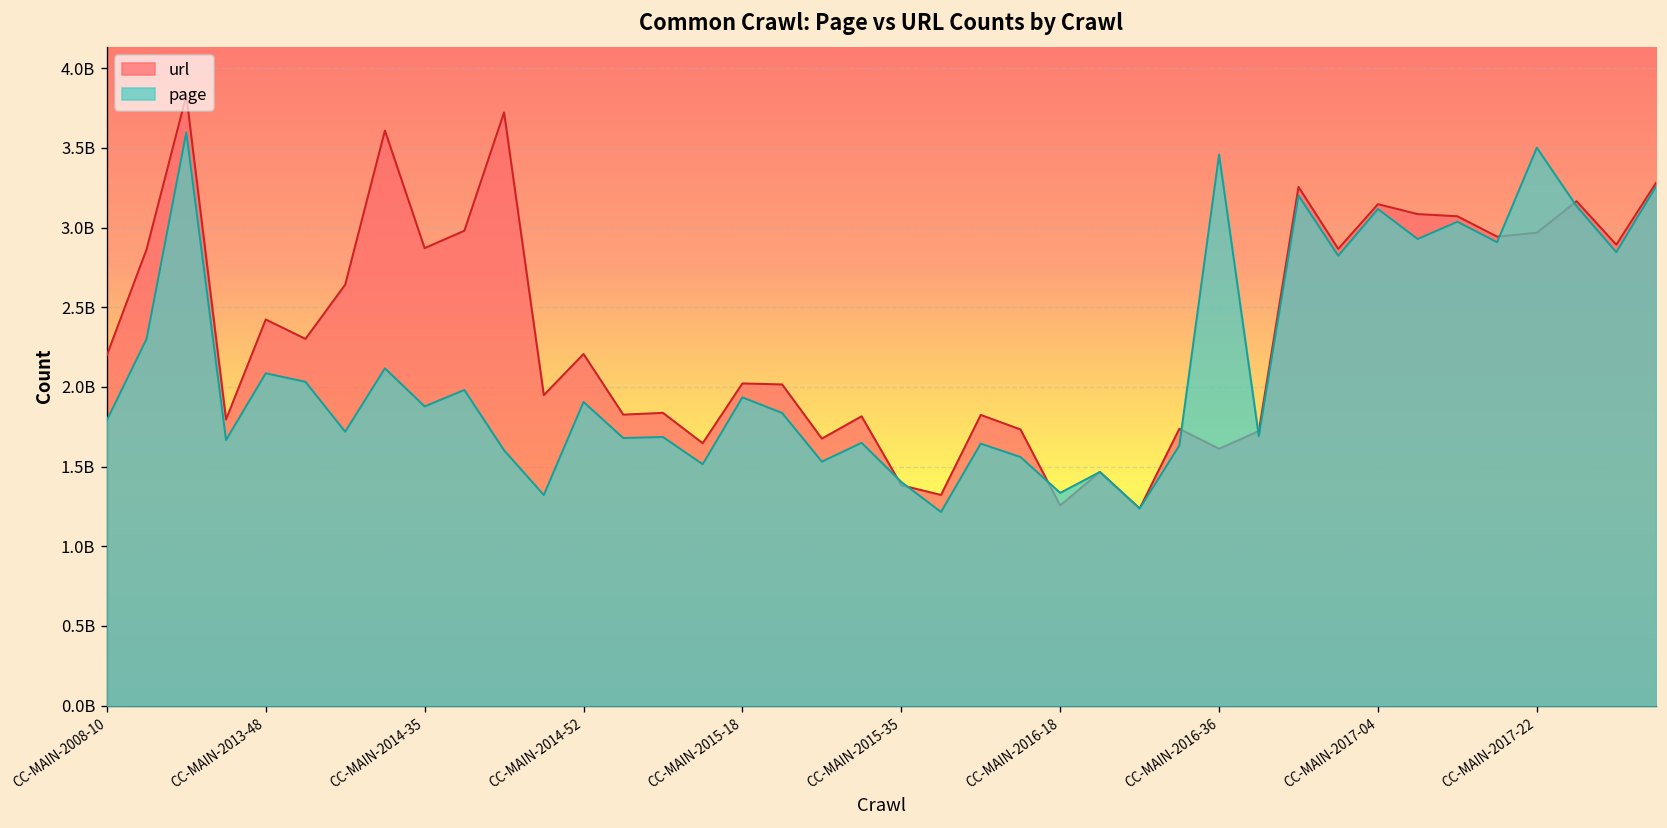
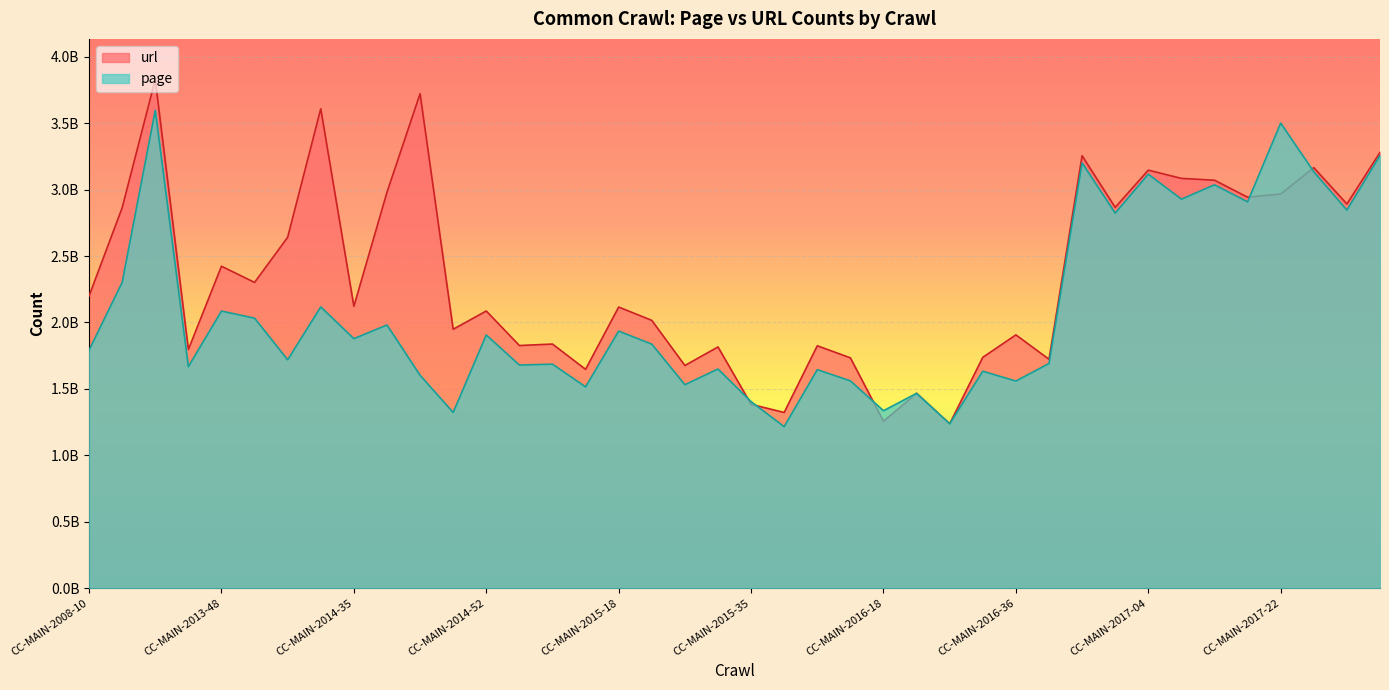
url, CC-MAIN-2014-35: 2870000000 -> 2120000000
url, CC-MAIN-2014-52: 2210000000 -> 2090000000
url, CC-MAIN-2015-18: 2020000000 -> 2120000000
url, CC-MAIN-2016-36: 1610000000 -> 1910000000
page, CC-MAIN-2016-36: 3460000000 -> 1560000000
